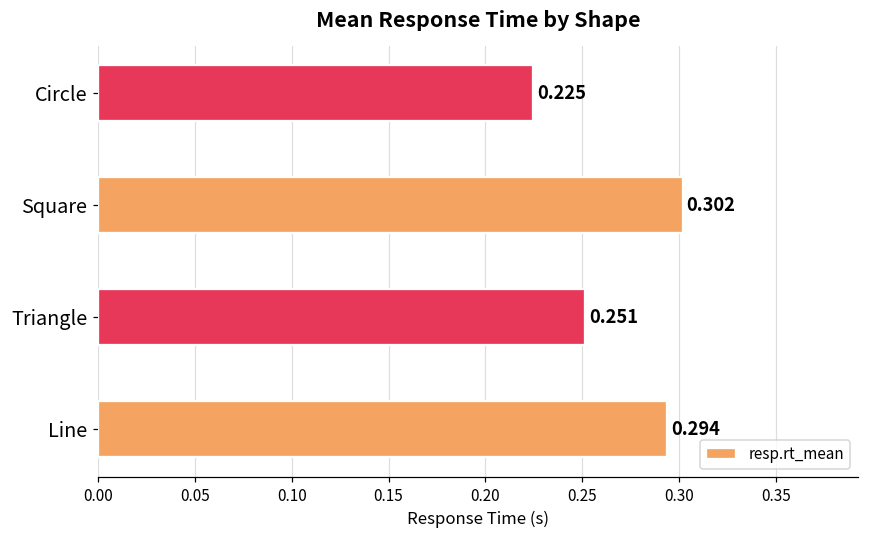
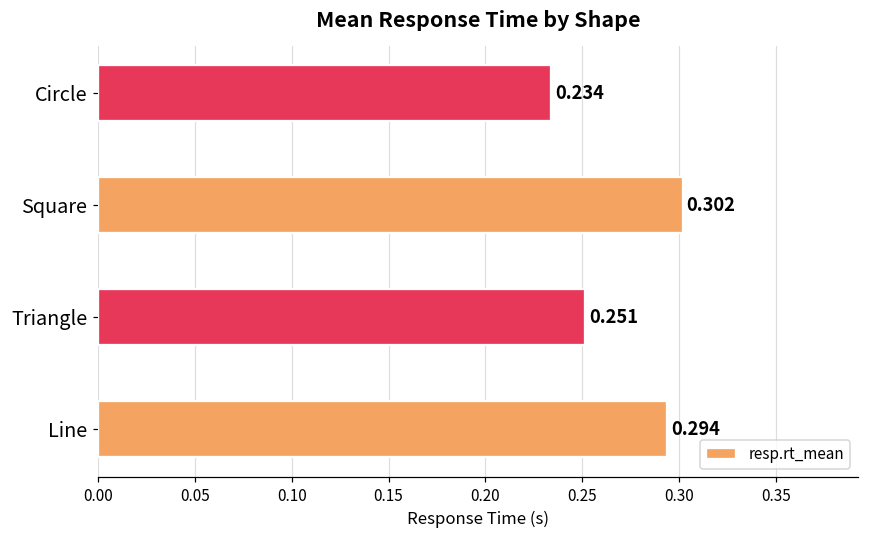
Circle: 0.225 -> 0.234
